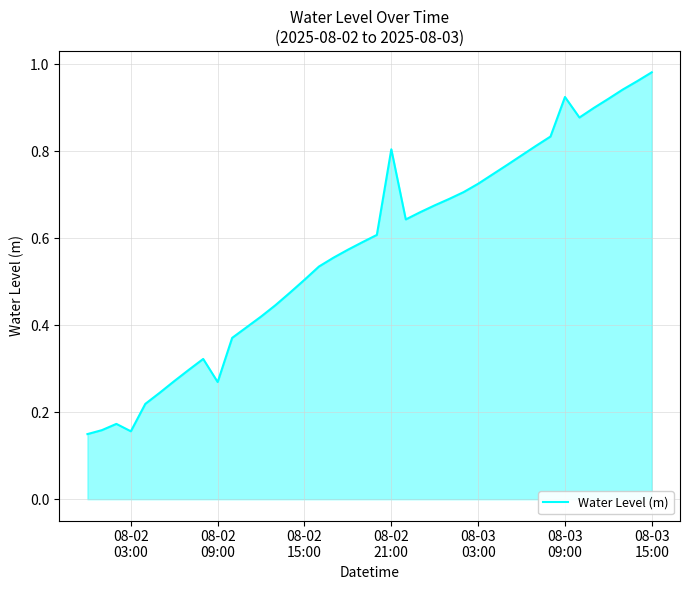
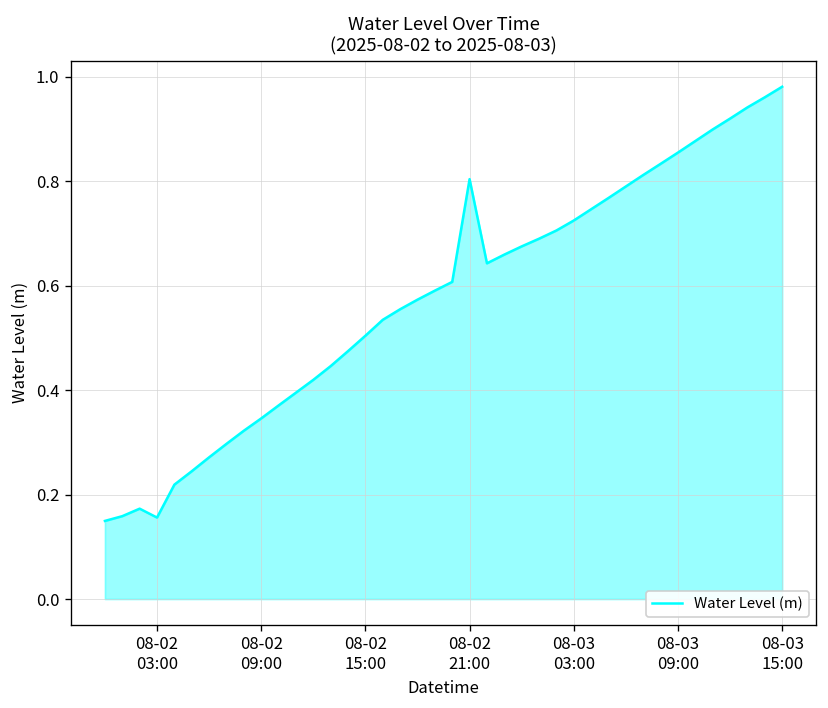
08-02 09:00: 0.27 -> 0.35
08-03 09:00: 0.92 -> 0.86
